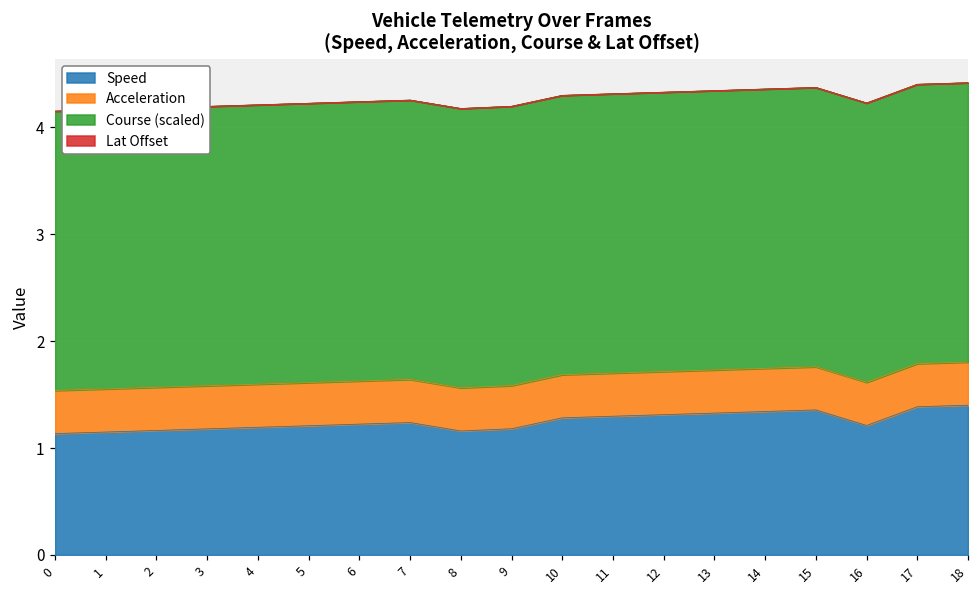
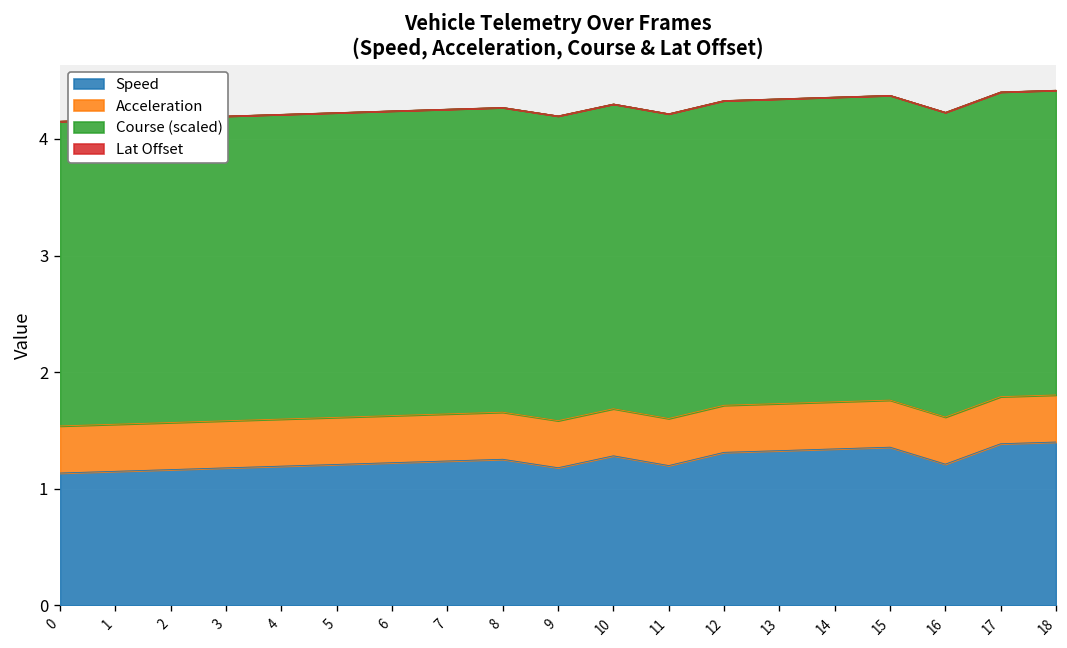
Speed, 8: 1.2 -> 1.3
Speed, 11: 1.3 -> 1.2
